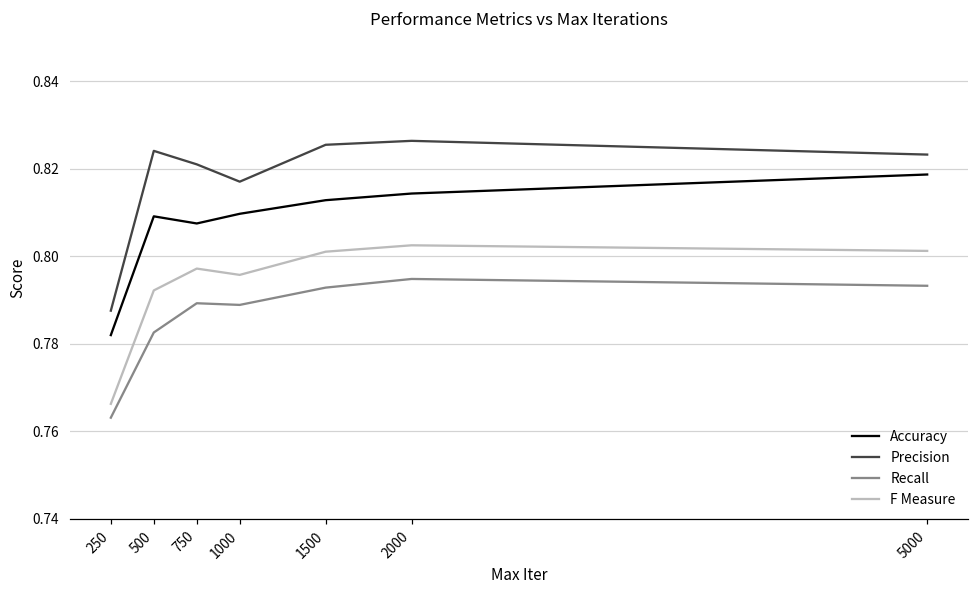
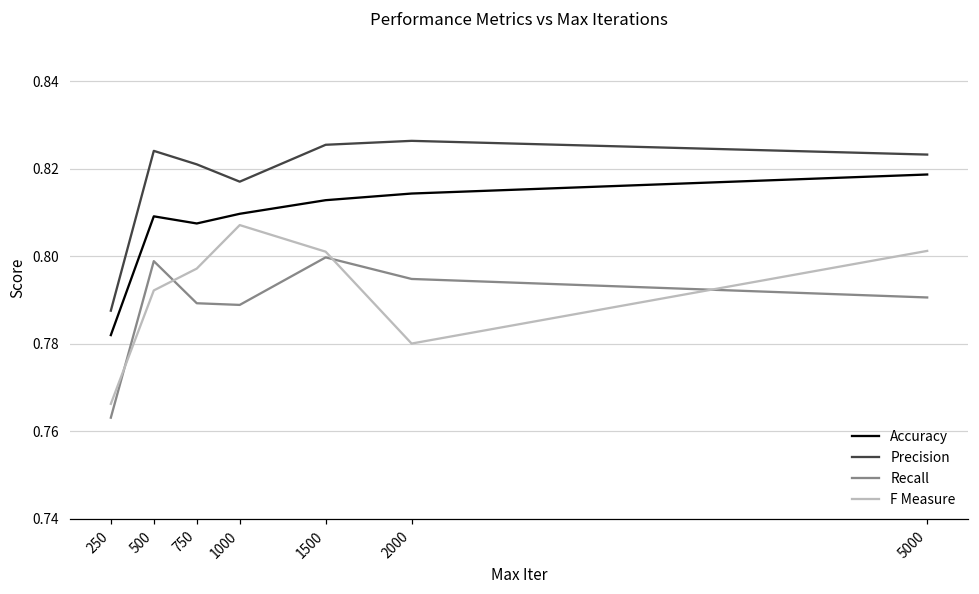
Recall, 500: 0.783 -> 0.799
F Measure, 1000: 0.796 -> 0.807
Recall, 1500: 0.793 -> 0.800
F Measure, 2000: 0.803 -> 0.780
Recall, 5000: 0.793 -> 0.791
